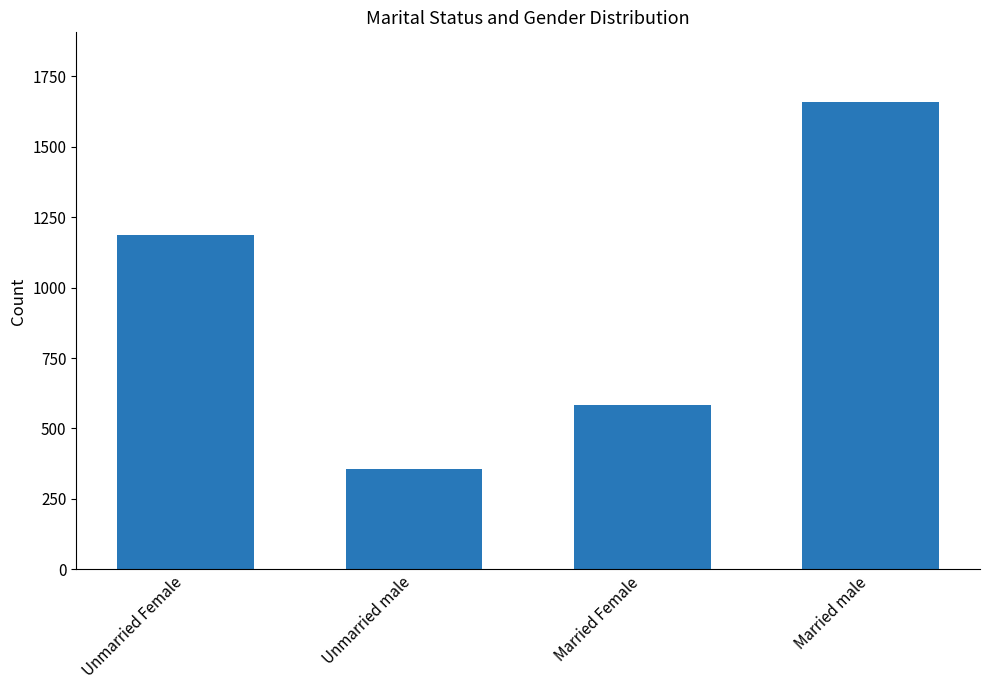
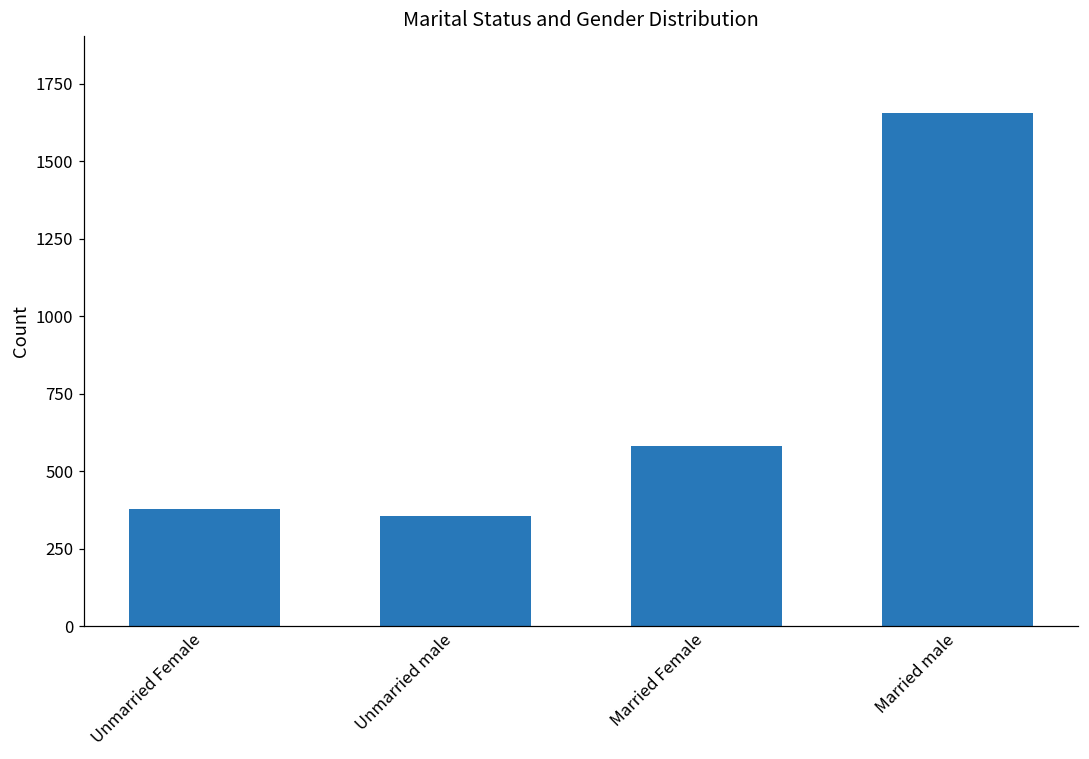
Unmarried Female: 1190 -> 380
